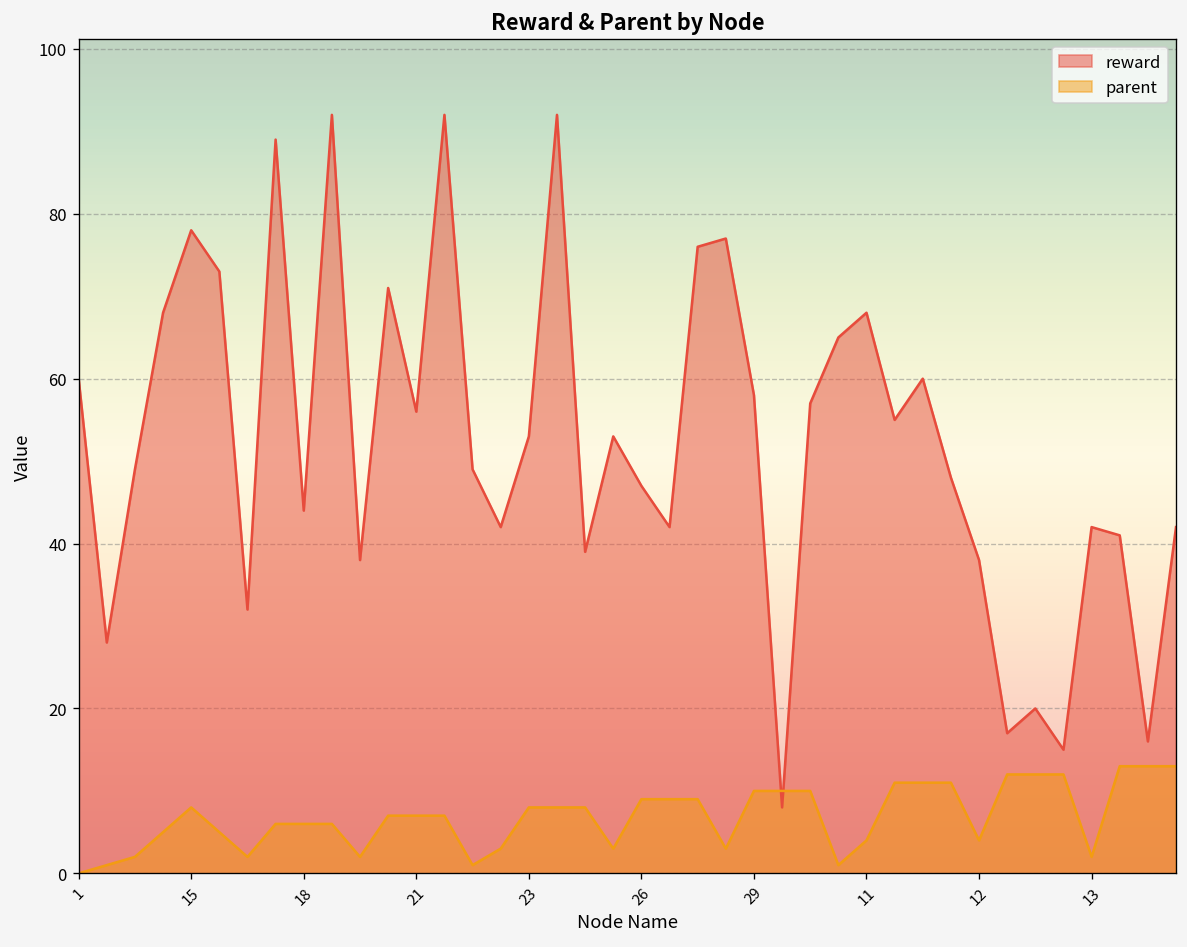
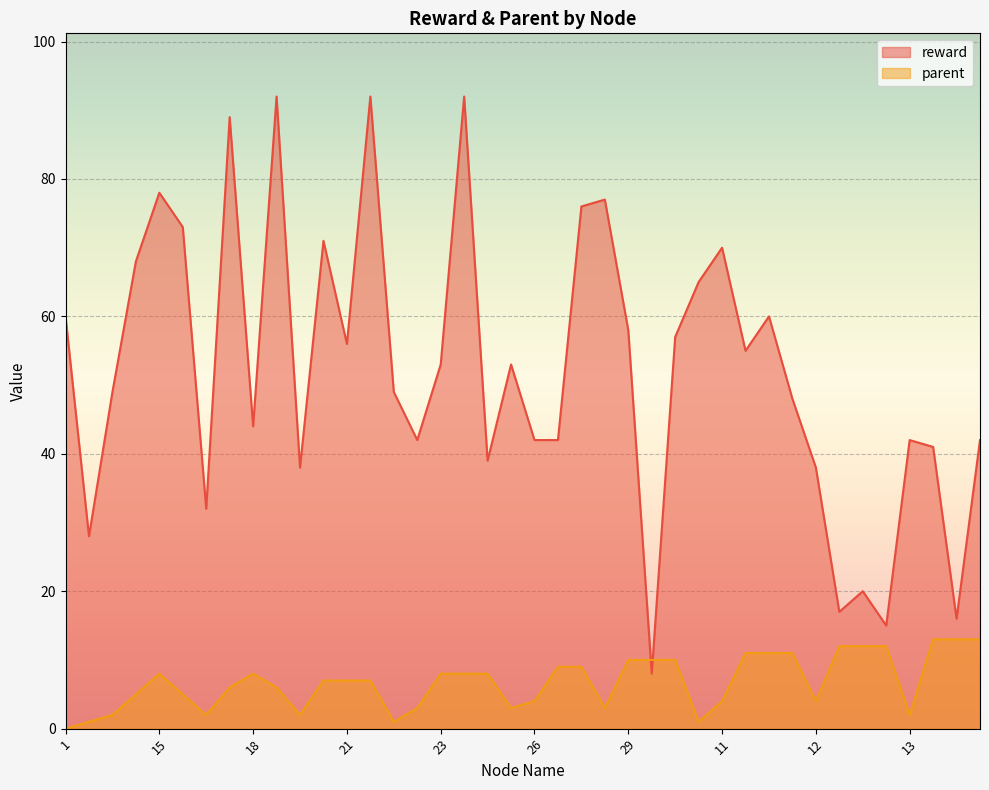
parent, 18: 6 -> 8
reward, 26: 47 -> 42
parent, 26: 9 -> 4
reward, 11: 68 -> 70
